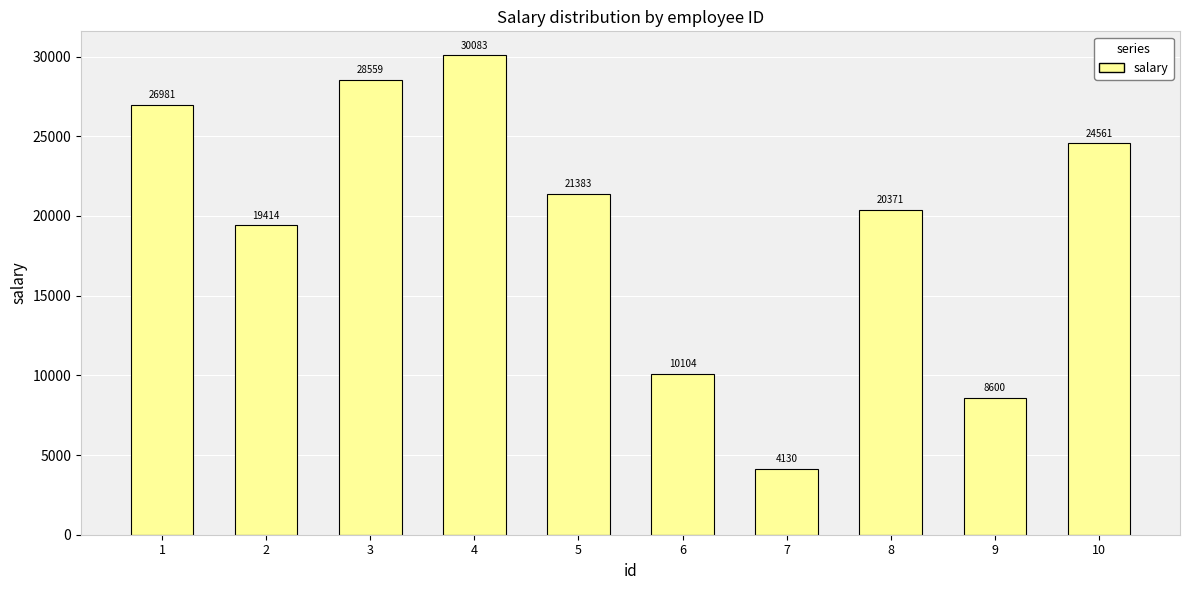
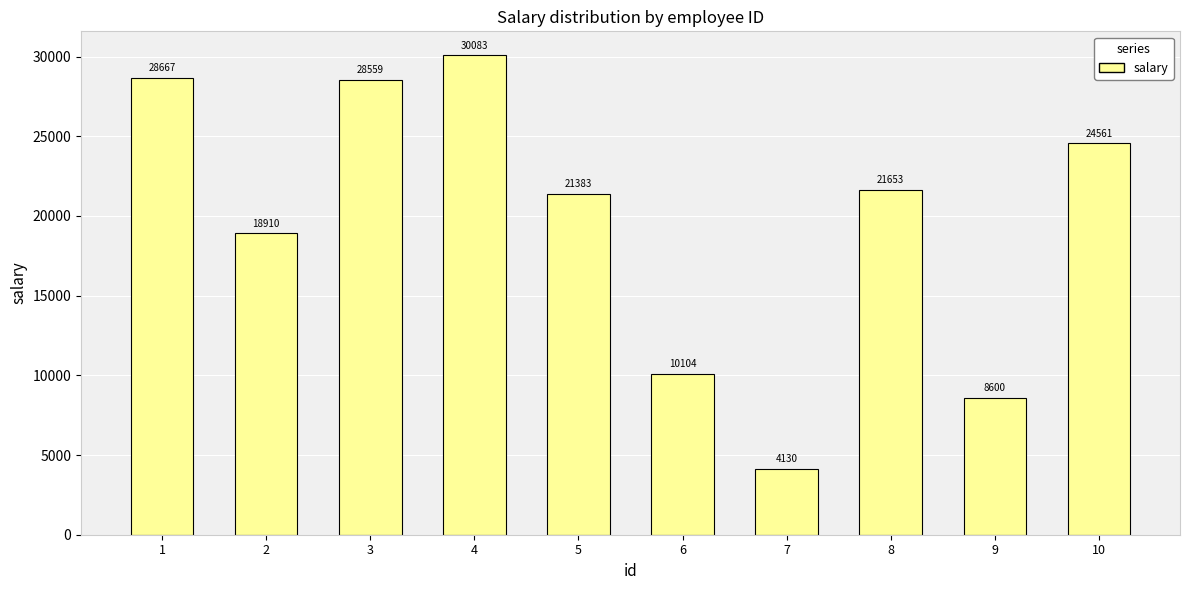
1: 26981 -> 28667
2: 19414 -> 18910
8: 20371 -> 21653
